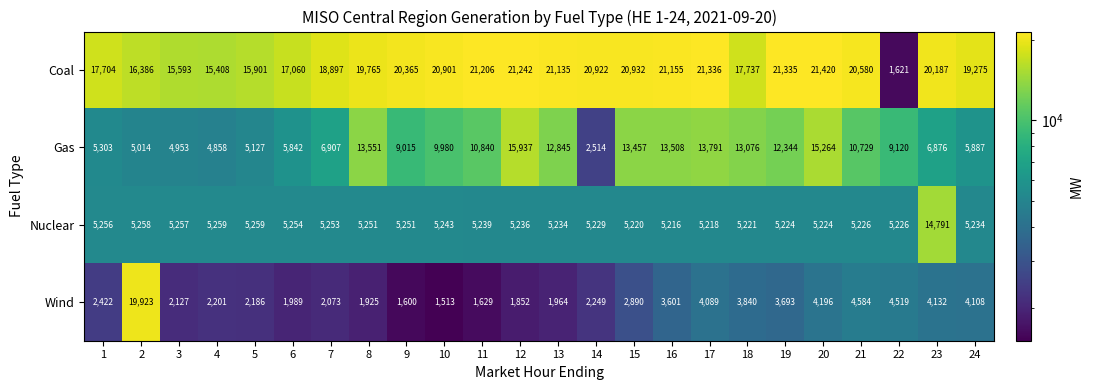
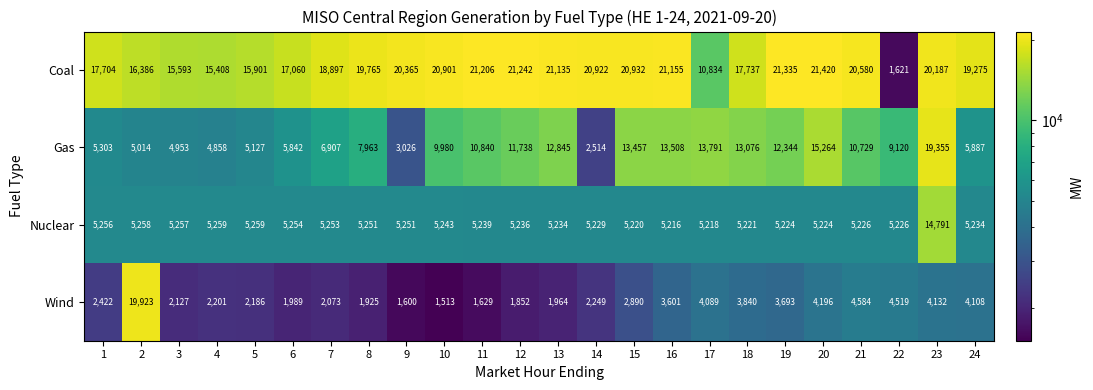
Coal, 17: 21,336 -> 10,834
Gas, 8: 13,551 -> 7,963
Gas, 9: 9,015 -> 3,026
Gas, 12: 15,937 -> 11,738
Gas, 23: 6,876 -> 19,355
